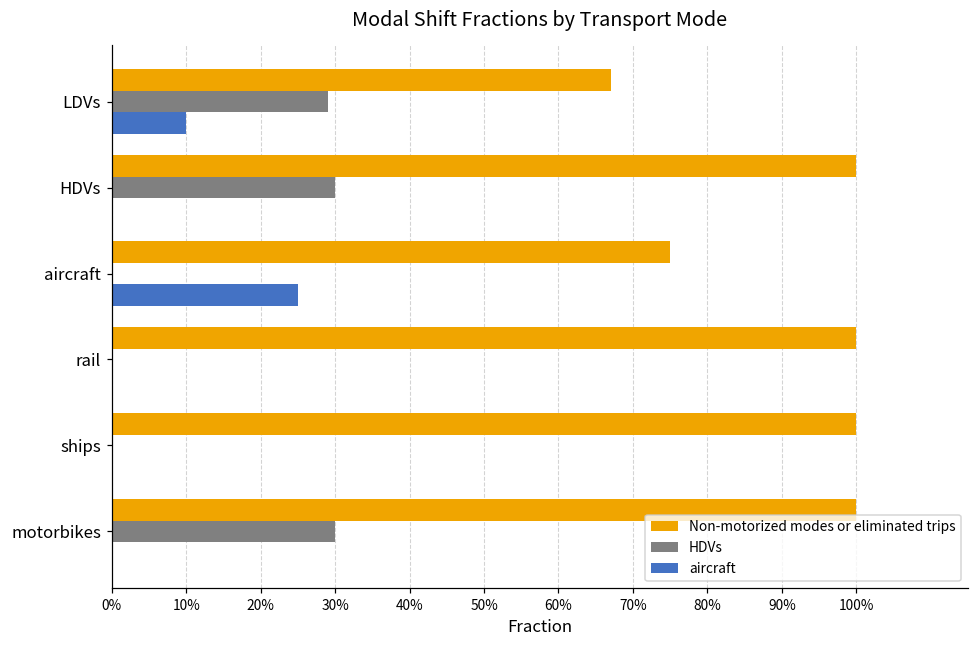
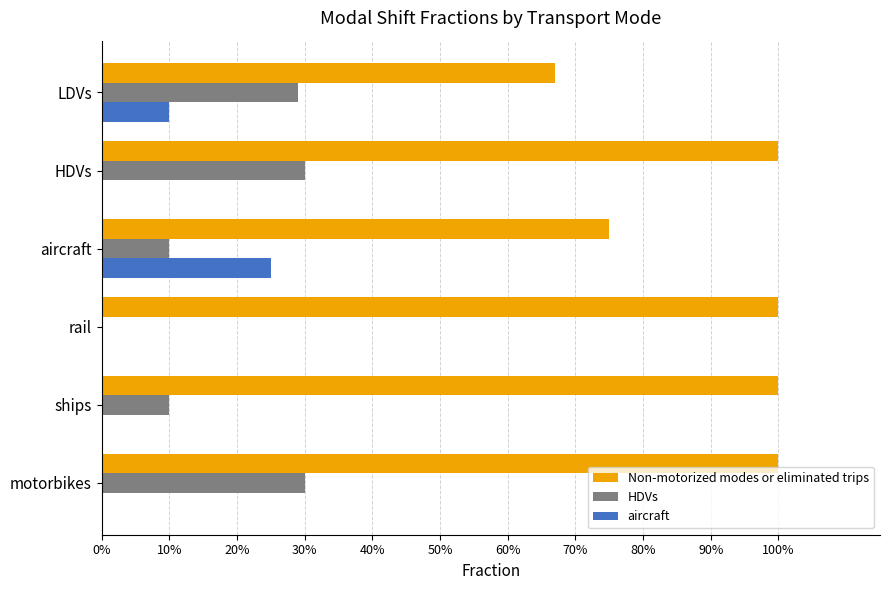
HDVs, aircraft: 0% -> 10%
HDVs, ships: 0% -> 10%
